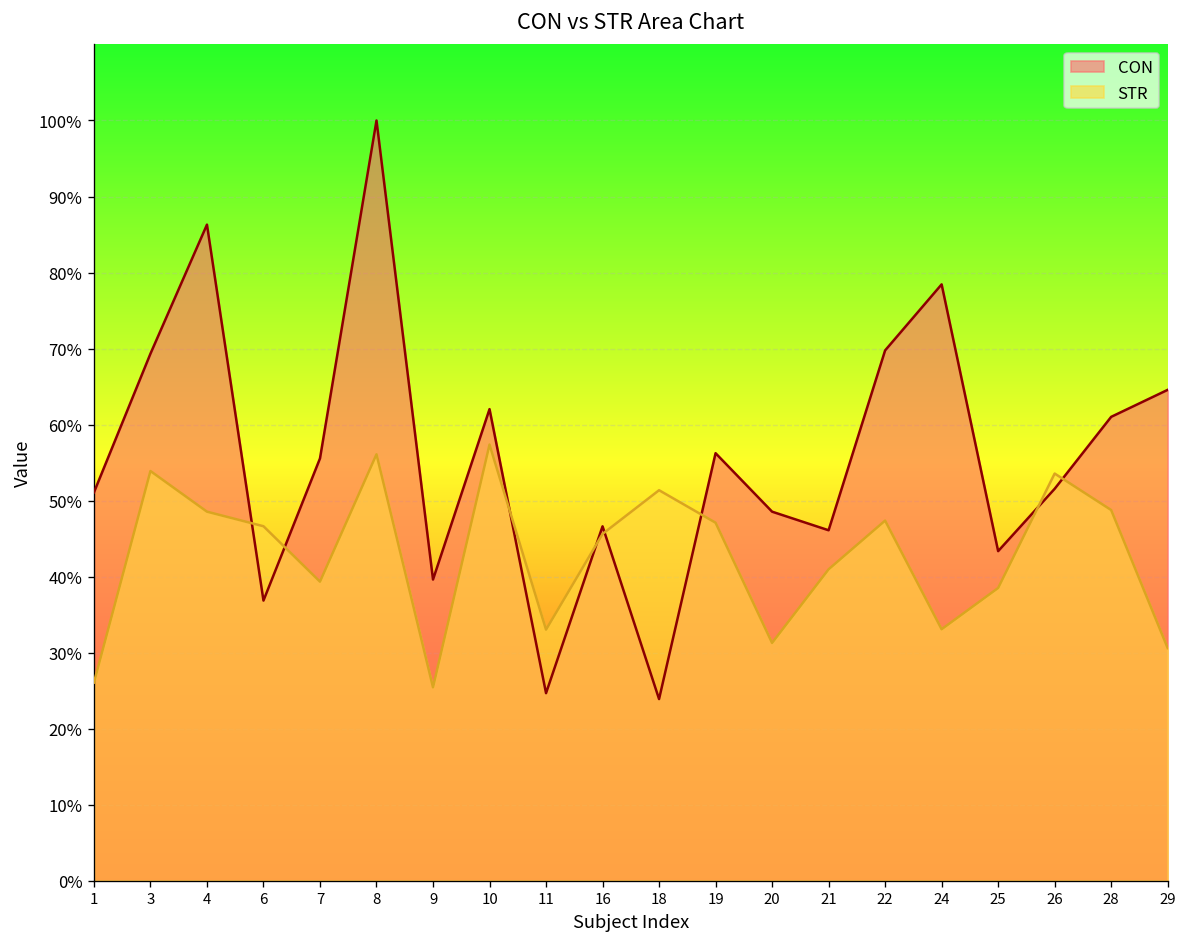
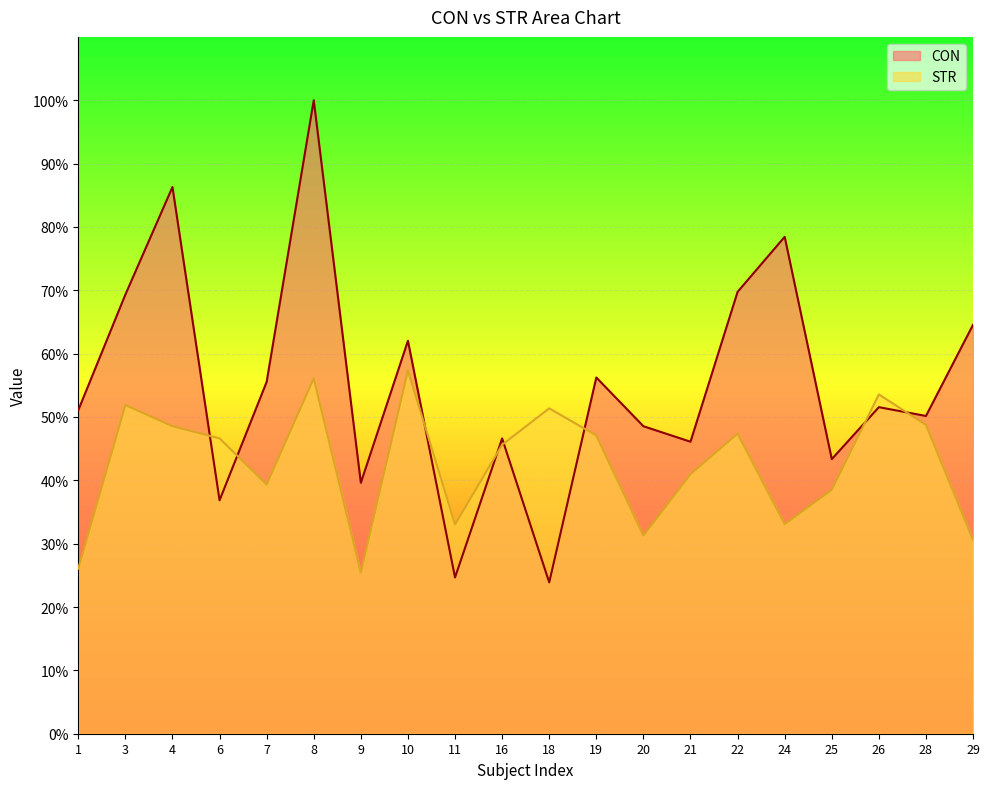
STR, 3: 54% -> 52%
CON, 28: 61% -> 50%
